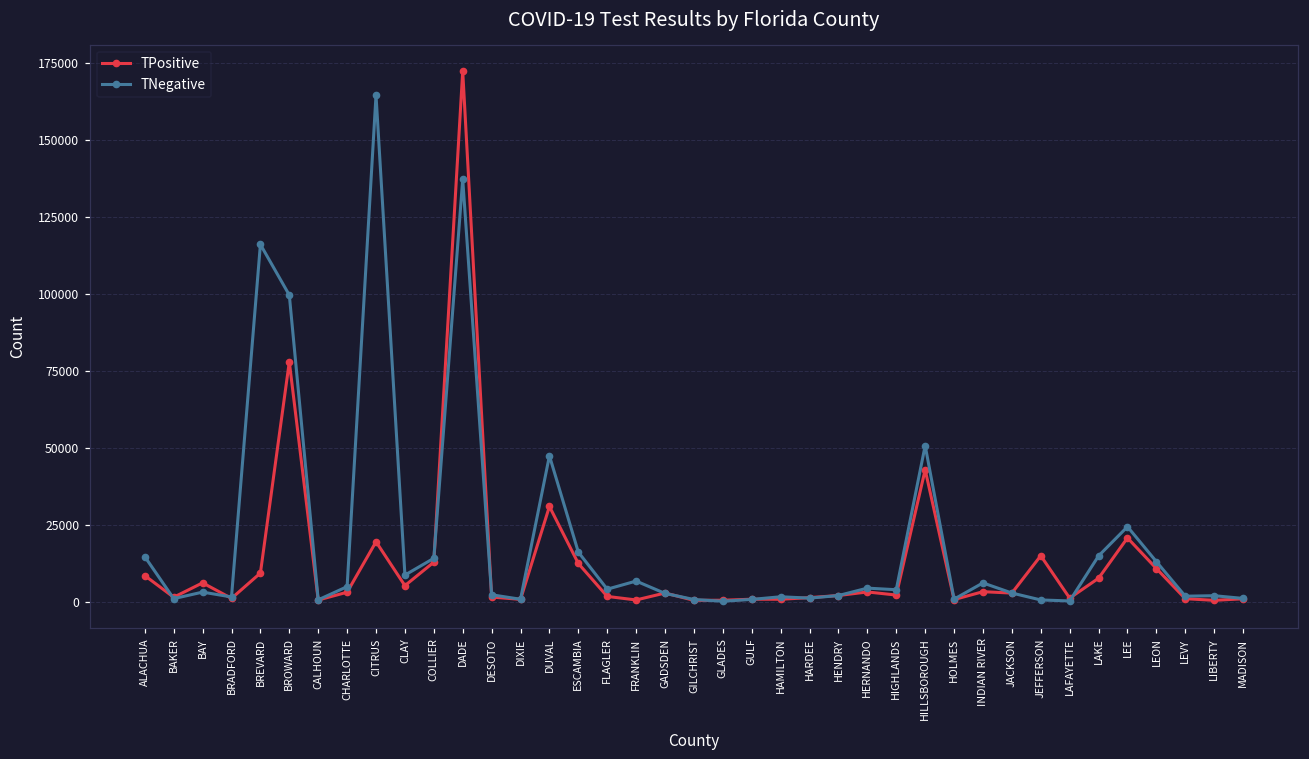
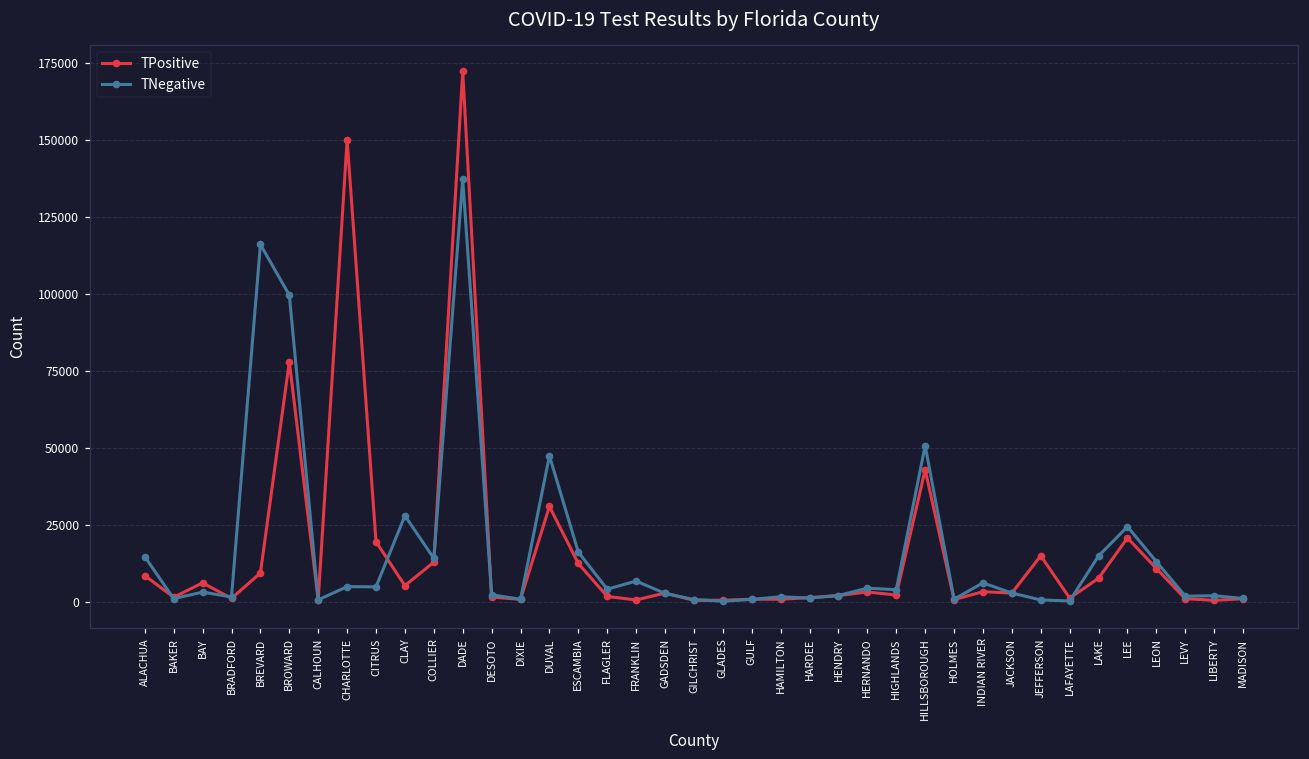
TPositive, CHARLOTTE: 3000 -> 150000
TNegative, CITRUS: 164000 -> 5000
TNegative, CLAY: 9000 -> 28000
